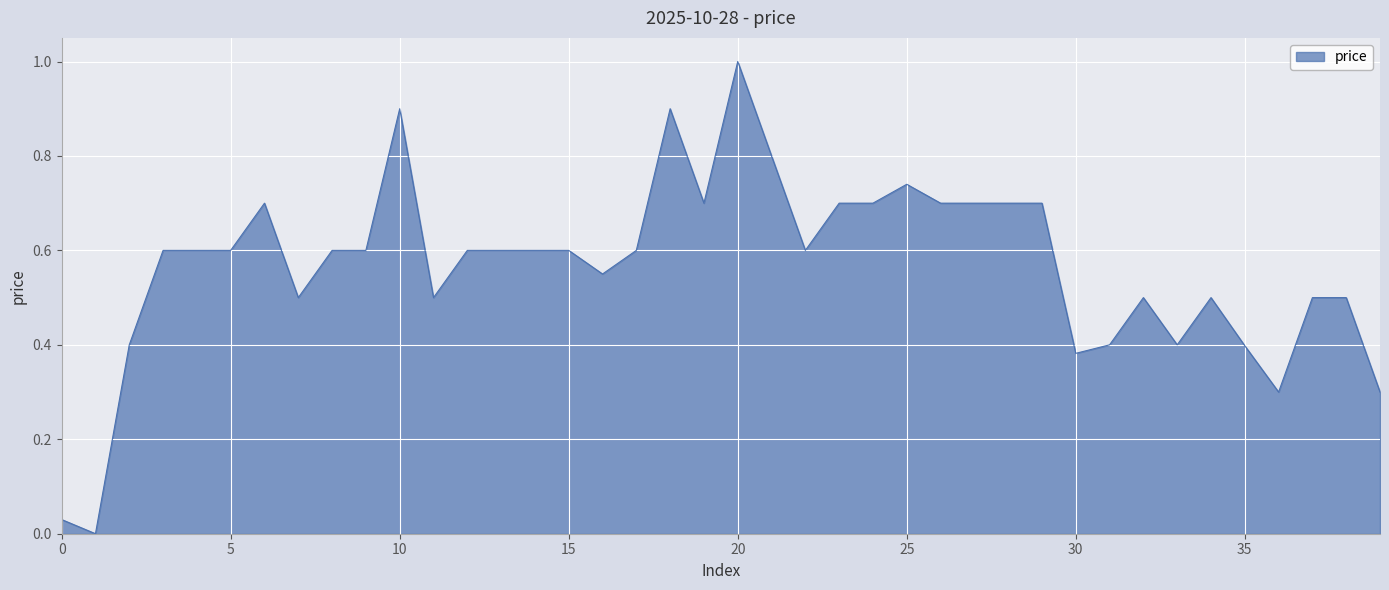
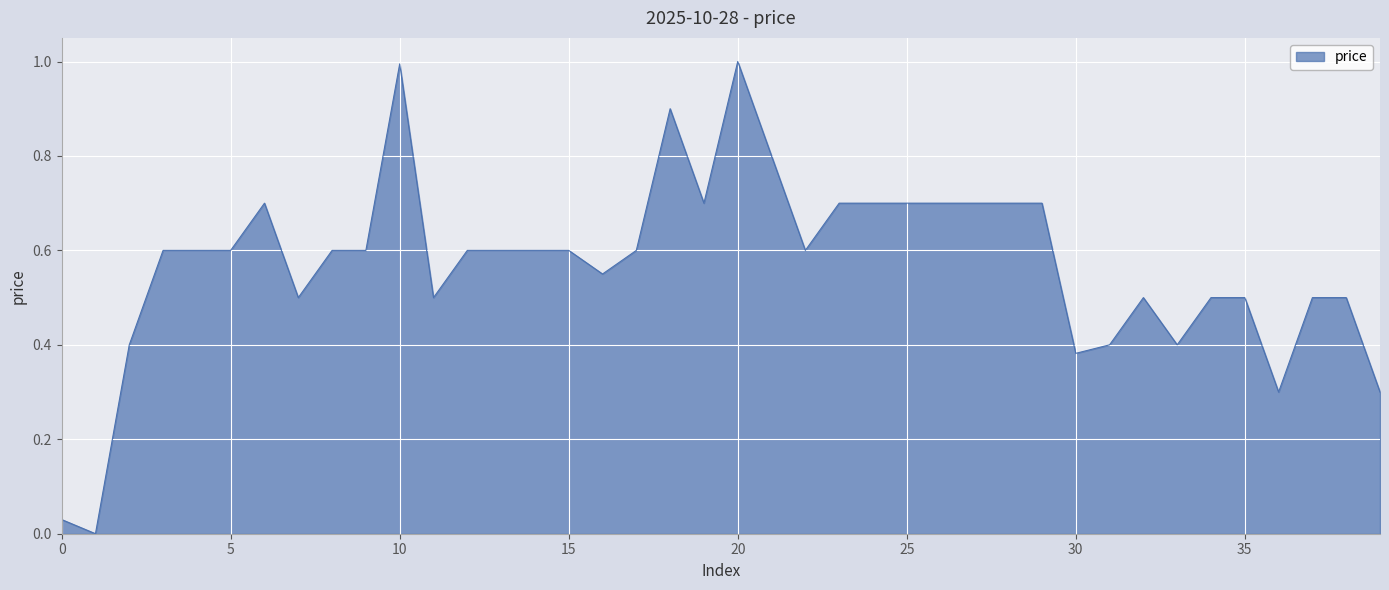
10: 0.90 -> 1.00
25: 0.74 -> 0.70
35: 0.40 -> 0.50
